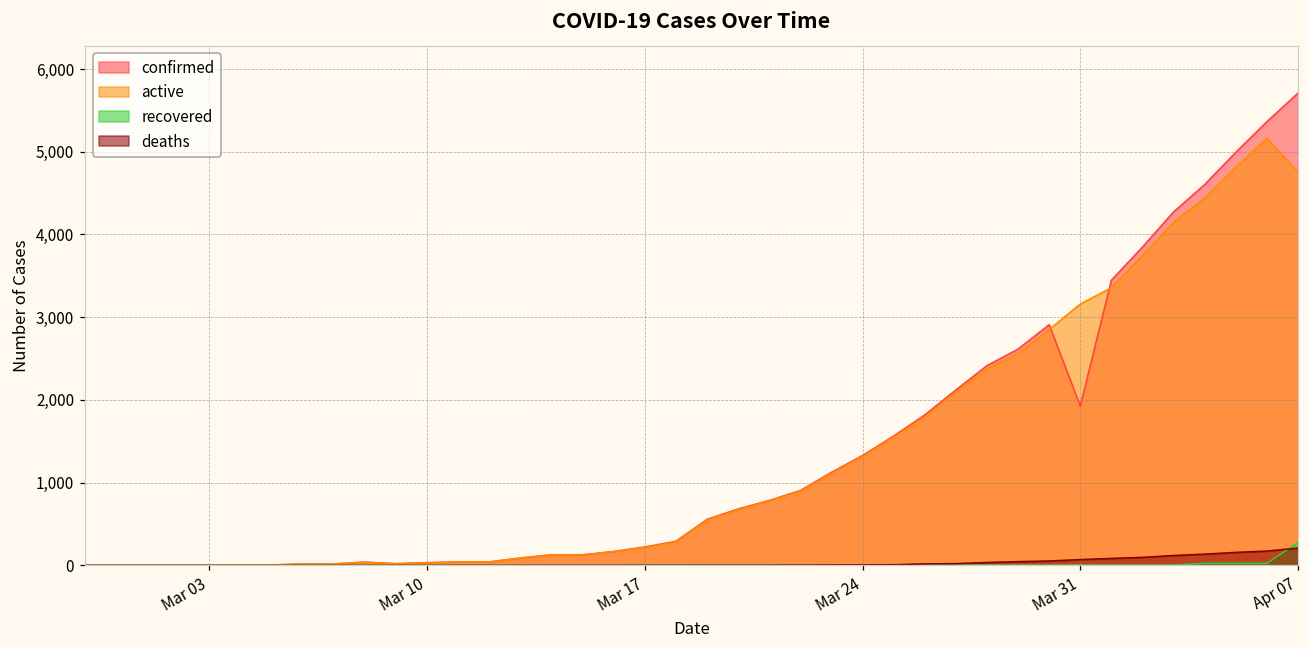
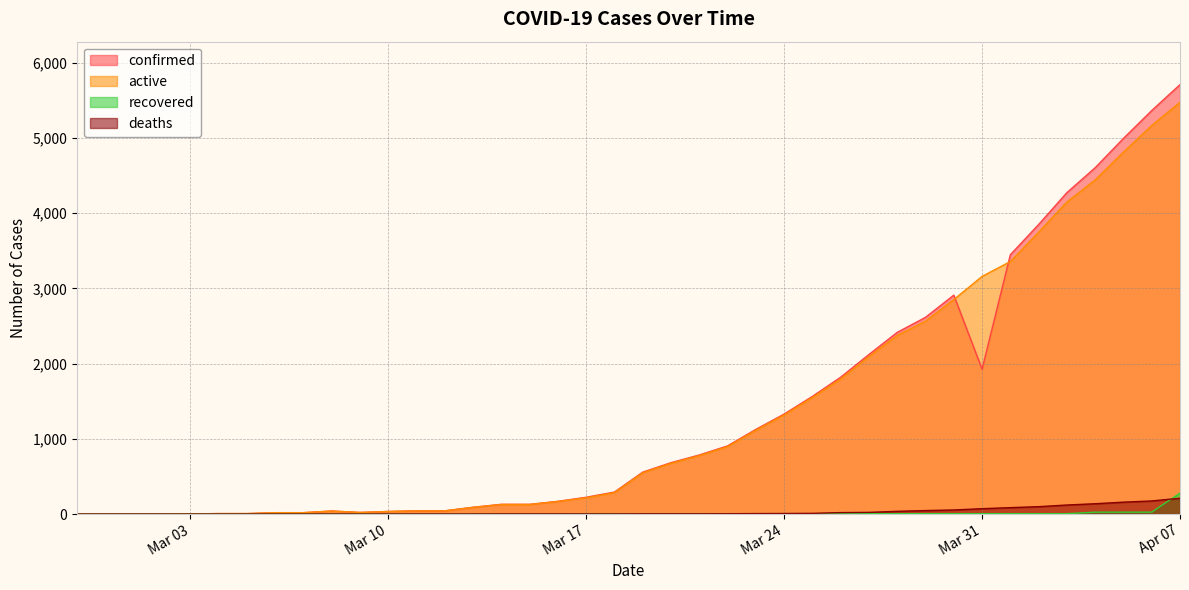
active, Apr 07: 4,800 -> 5,500
